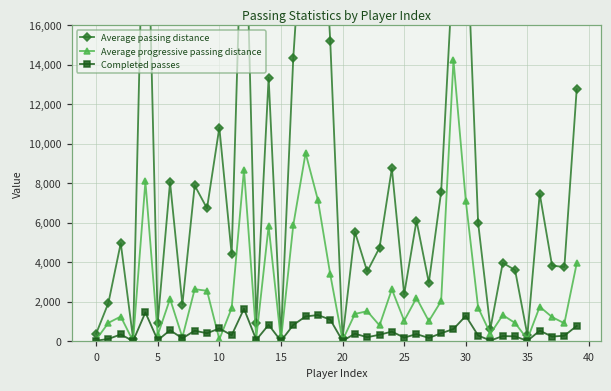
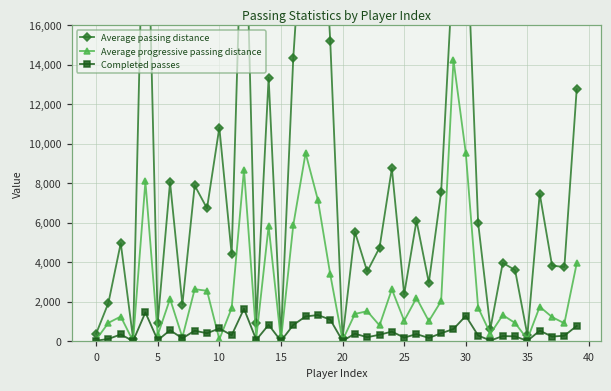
Average progressive passing distance, 30: 7,100 -> 9,500
